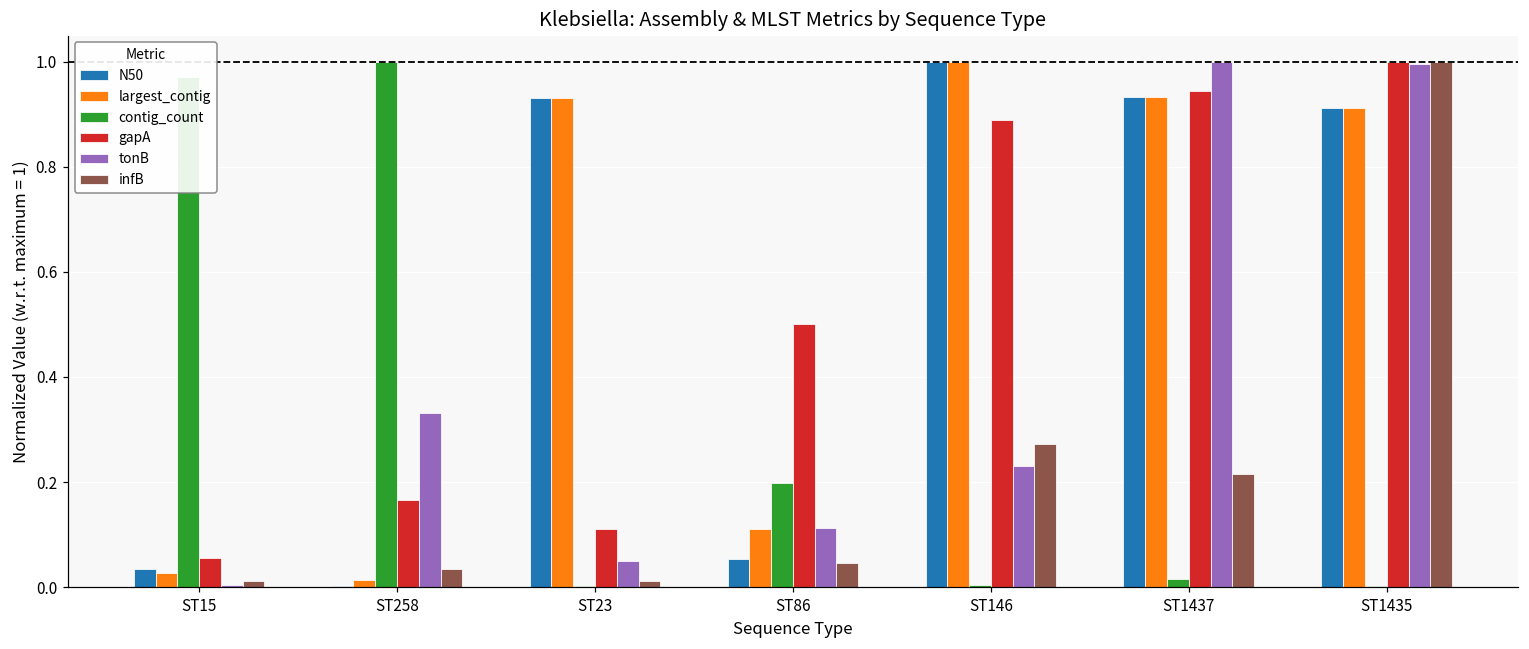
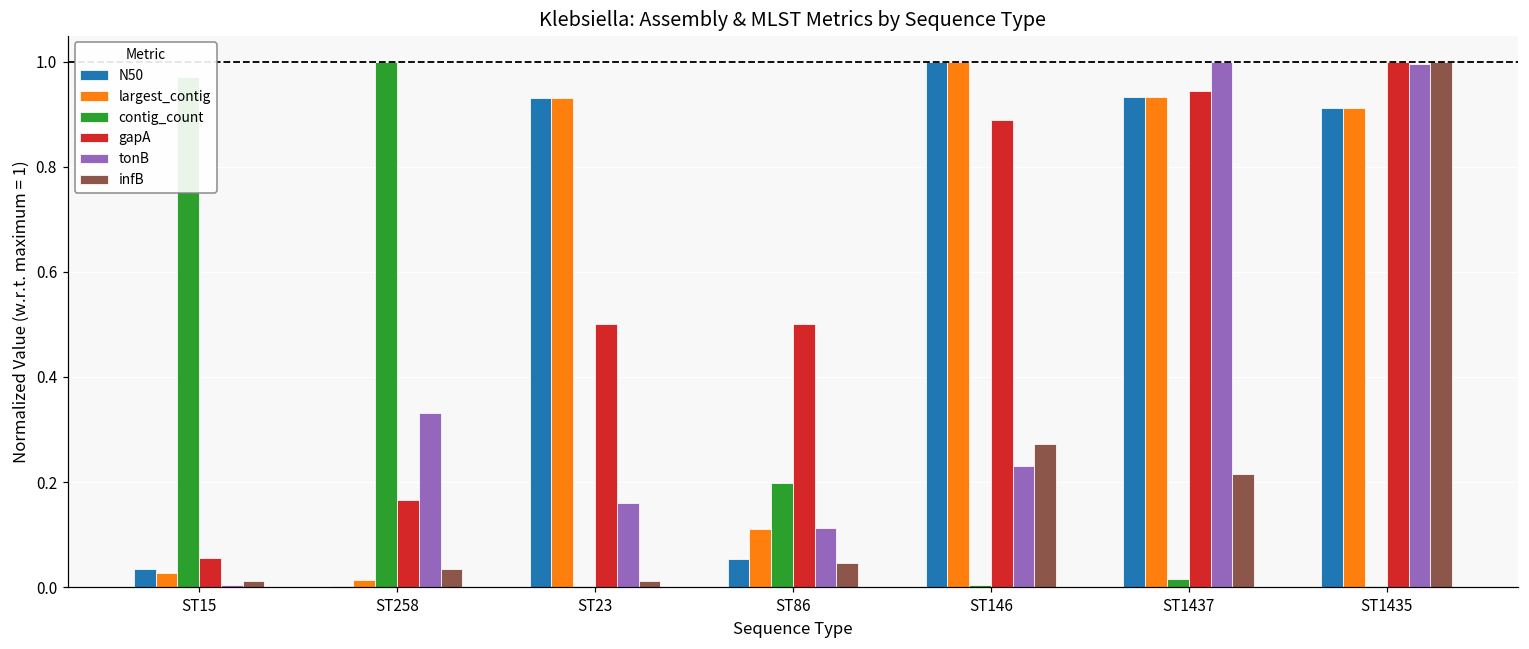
gapA, ST23: 0.11 -> 0.50
tonB, ST23: 0.05 -> 0.16
